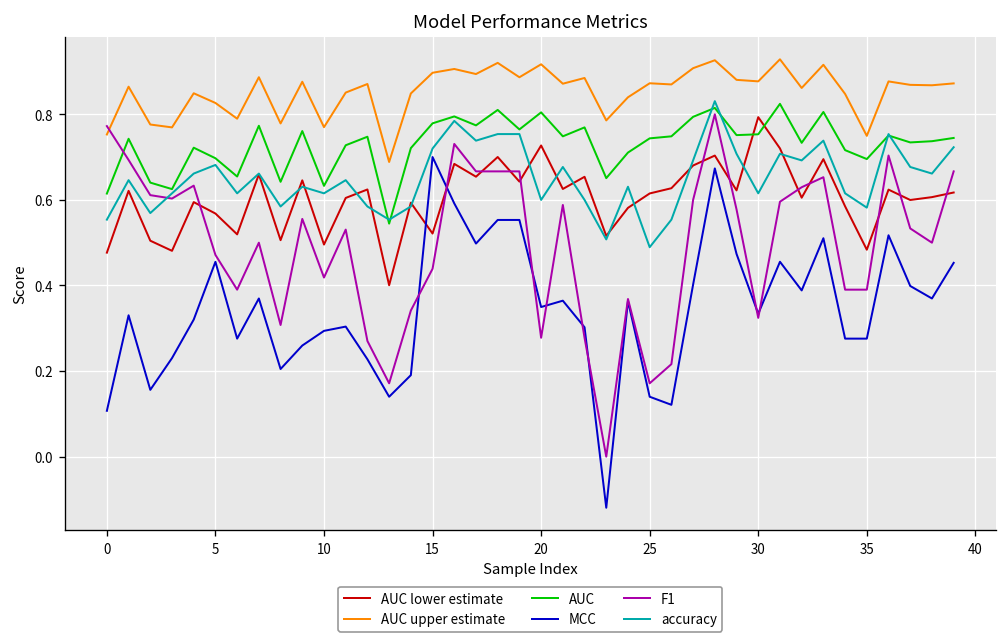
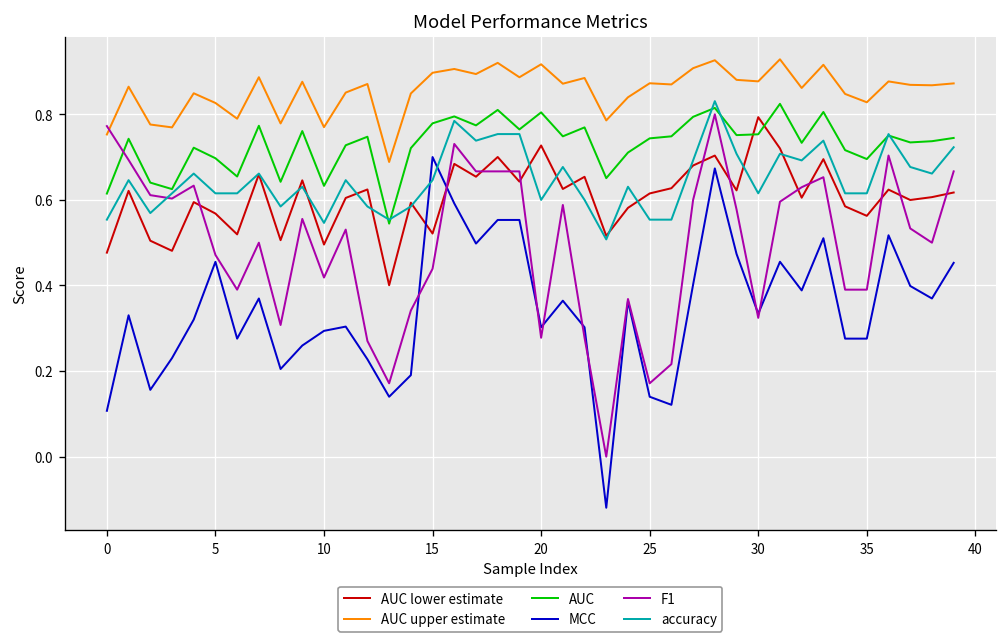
accuracy, 5: 0.68 -> 0.62
accuracy, 10: 0.62 -> 0.55
accuracy, 15: 0.72 -> 0.65
MCC, 20: 0.35 -> 0.30
accuracy, 25: 0.49 -> 0.55
AUC lower estimate, 35: 0.48 -> 0.56
AUC upper estimate, 35: 0.75 -> 0.83
accuracy, 35: 0.58 -> 0.62
